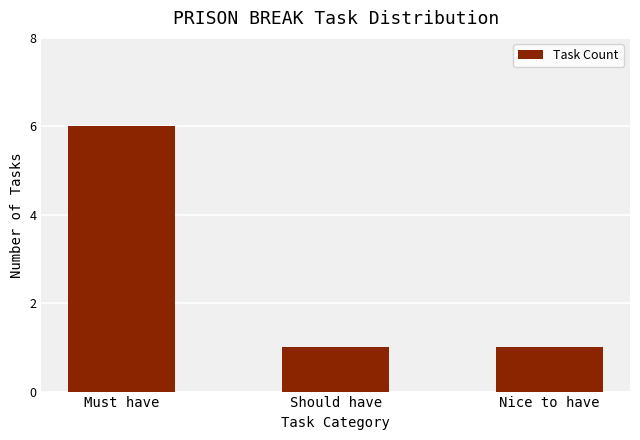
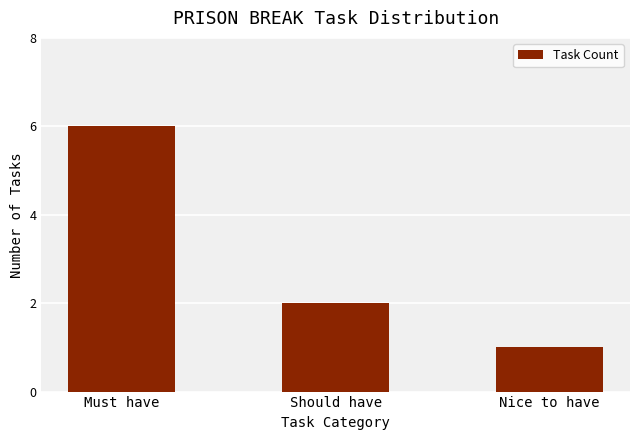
Should have: 1 -> 2
